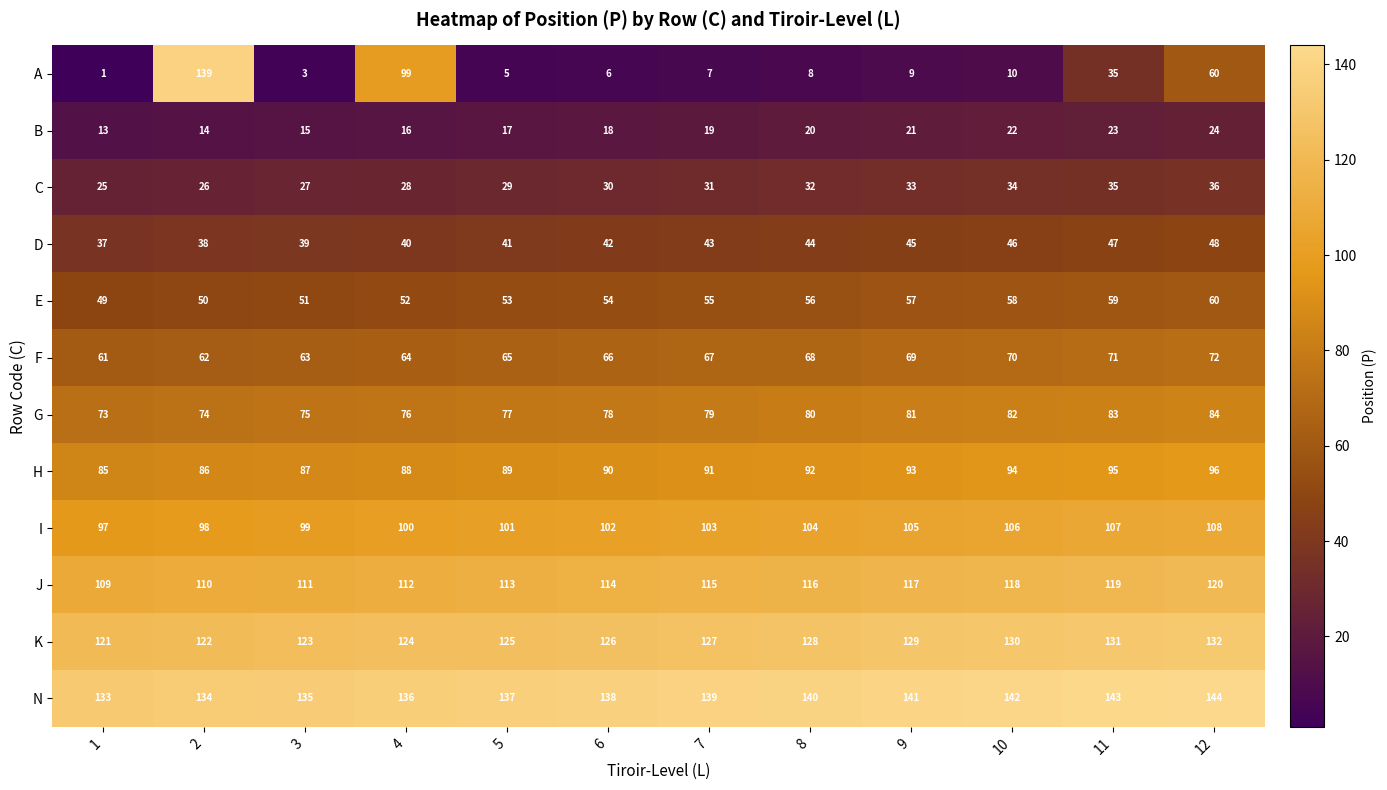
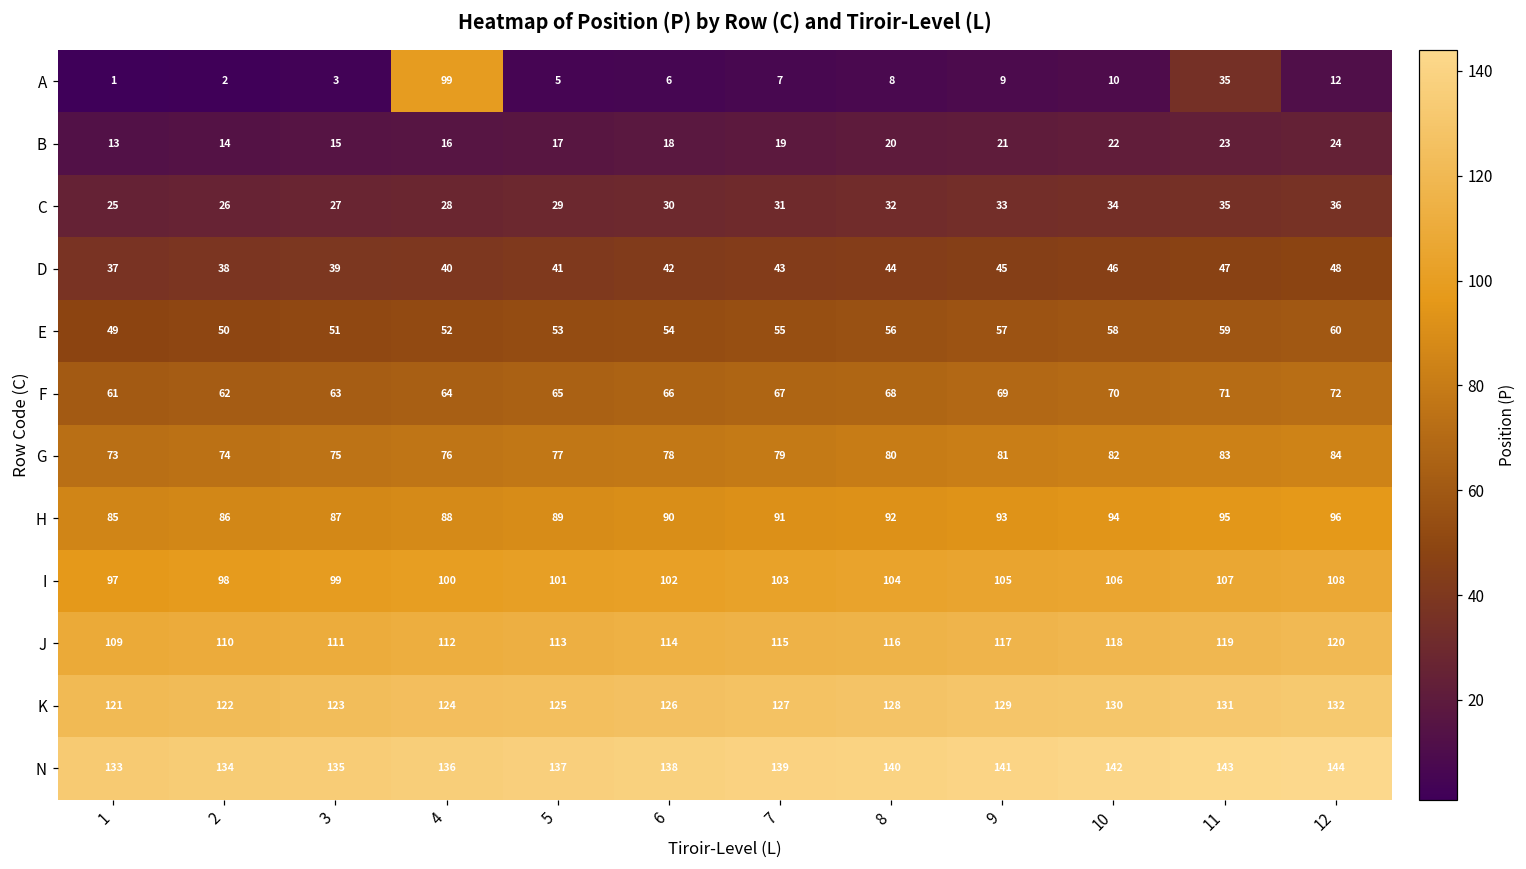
A, 2: 139 -> 2
A, 12: 60 -> 12
